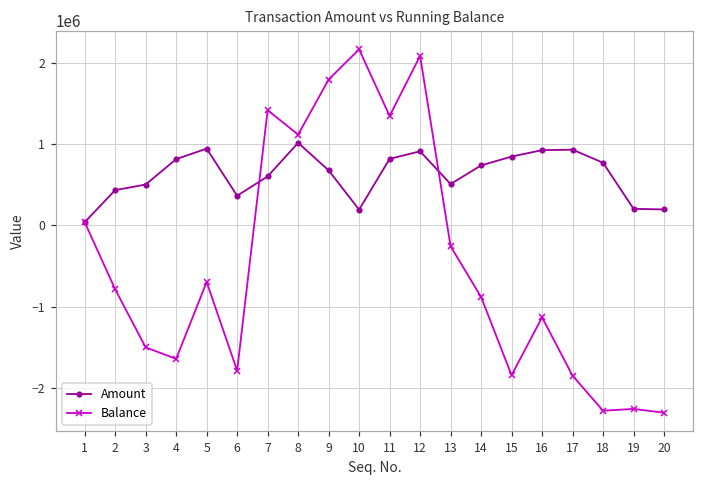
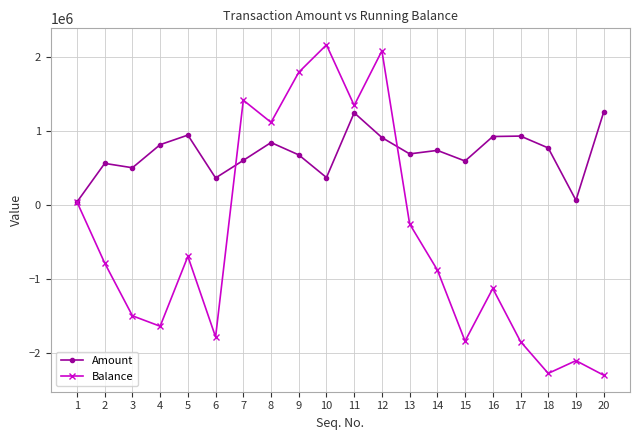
Amount, 2: 400000 -> 600000
Amount, 8: 1000000 -> 800000
Amount, 10: 200000 -> 400000
Amount, 11: 800000 -> 1200000
Amount, 13: 500000 -> 700000
Amount, 15: 800000 -> 600000
Amount, 19: 200000 -> 100000
Balance, 19: -2300000 -> -2100000
Amount, 20: 200000 -> 1300000
